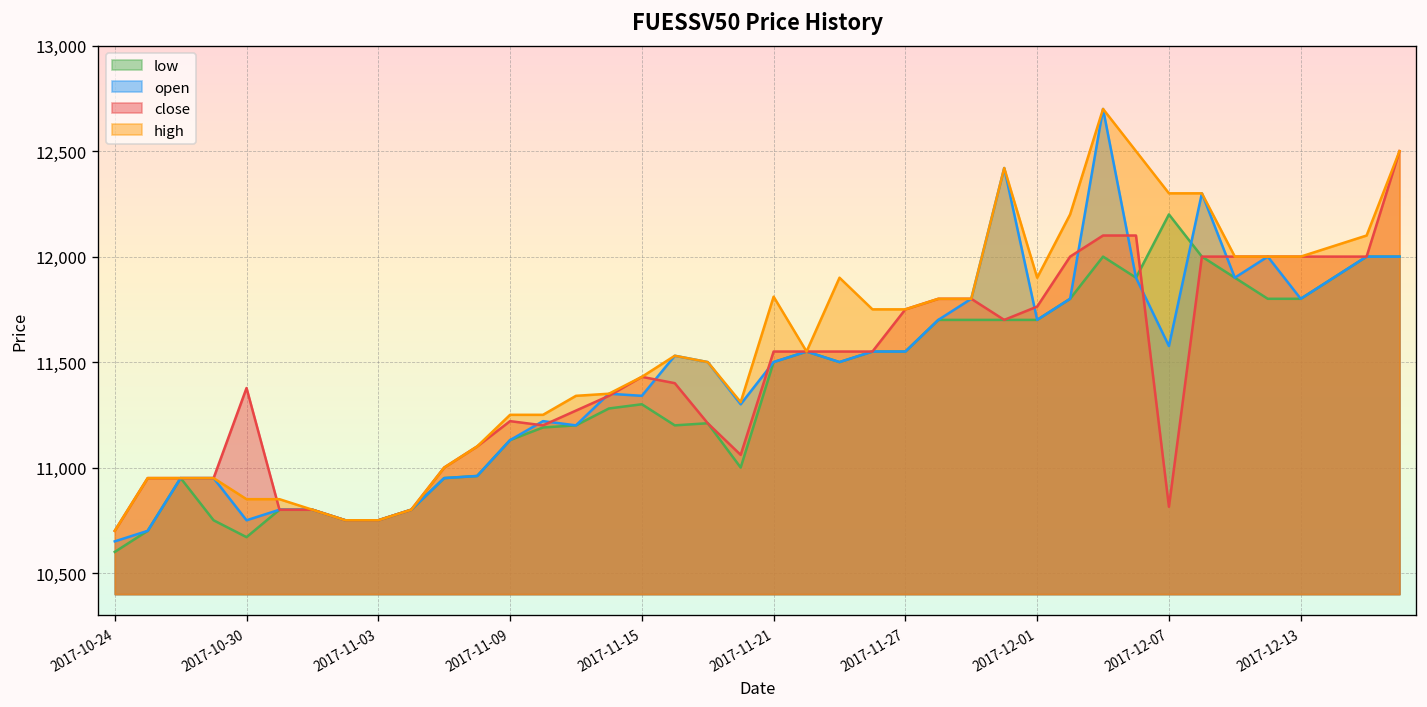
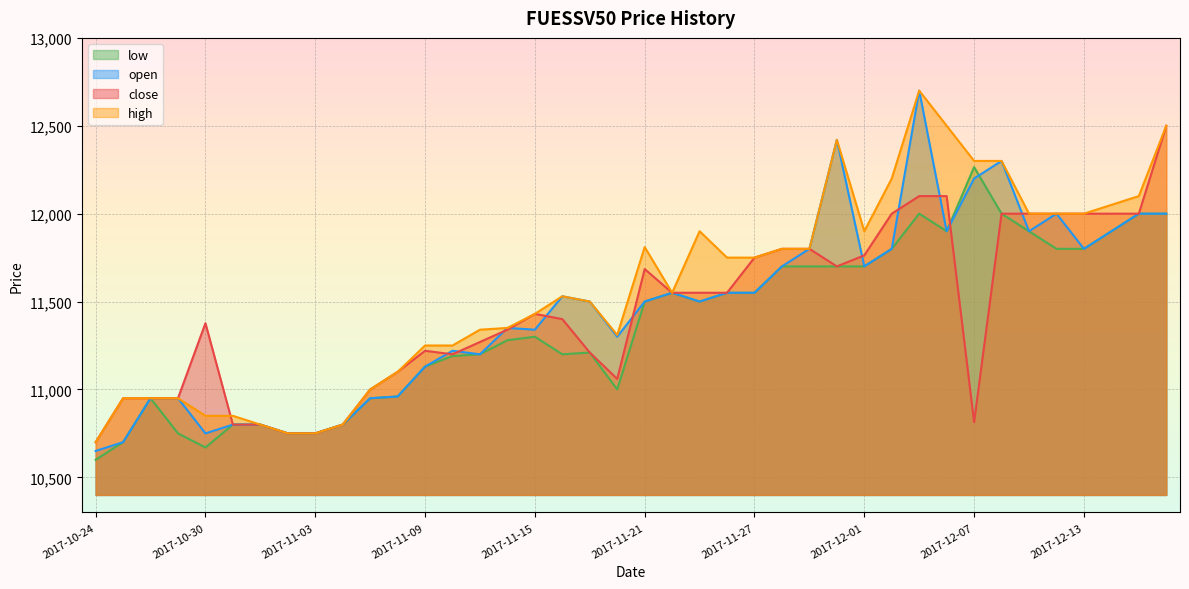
close, 2017-11-21: 11,550 -> 11,690
low, 2017-12-07: 12,200 -> 12,270
open, 2017-12-07: 11,580 -> 12,200
